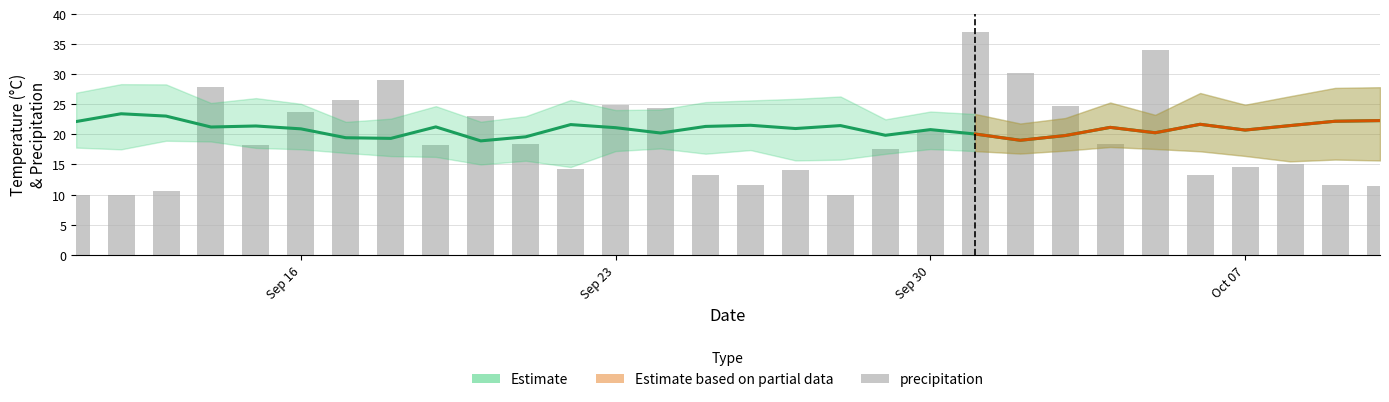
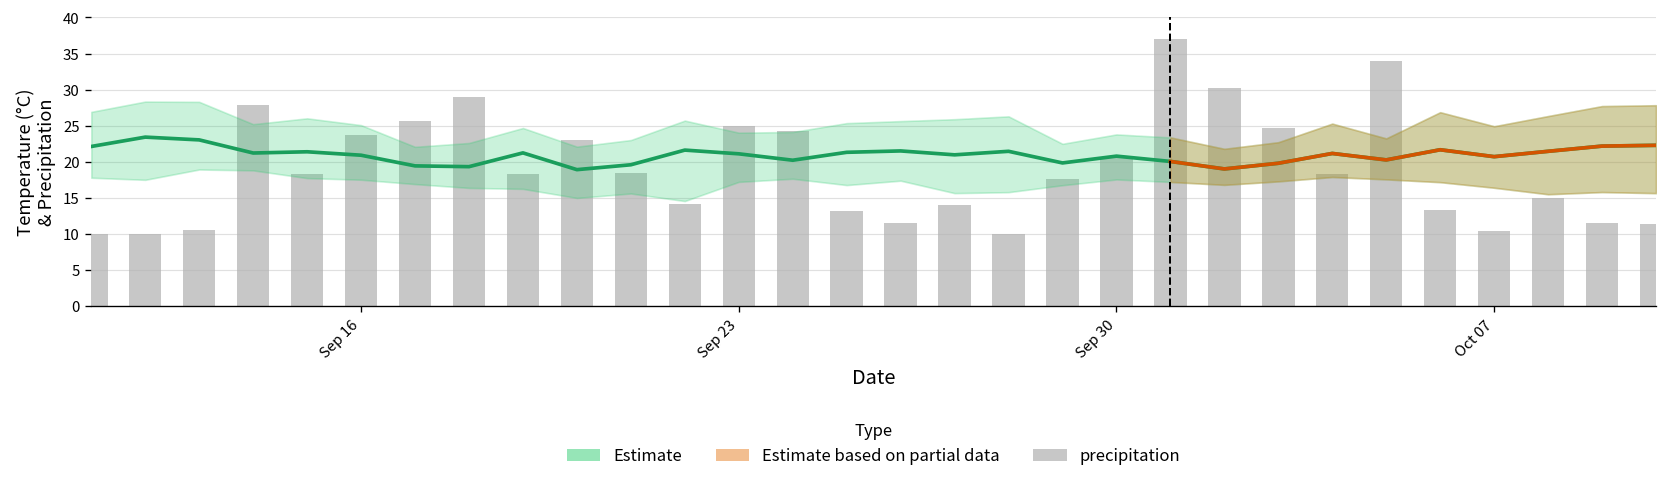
precipitation, Oct 07: 15 -> 10
